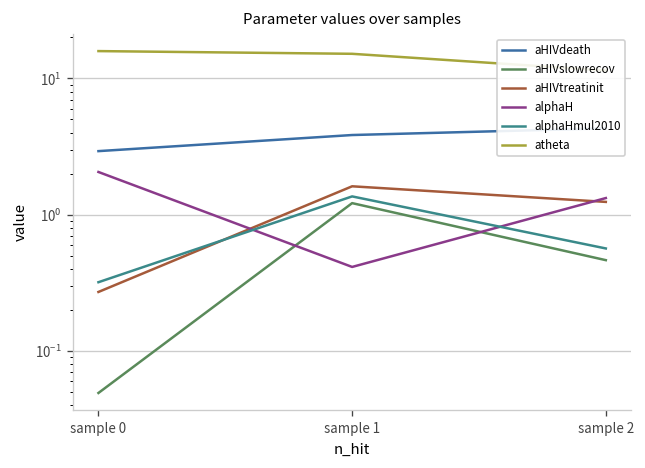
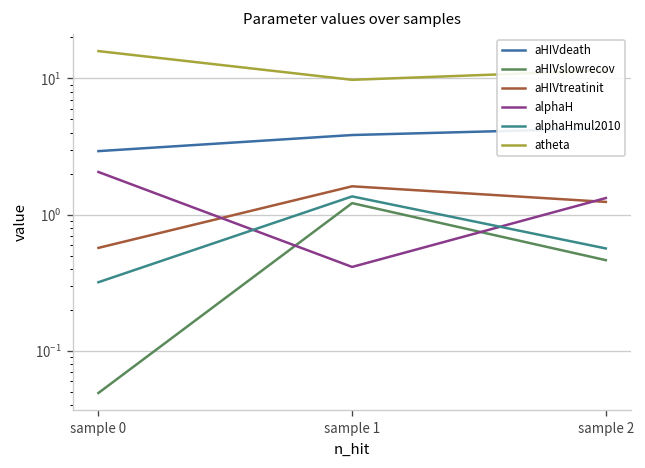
aHIVtreatinit, sample 0: 0.27 -> 0.6
atheta, sample 1: 15 -> 10
